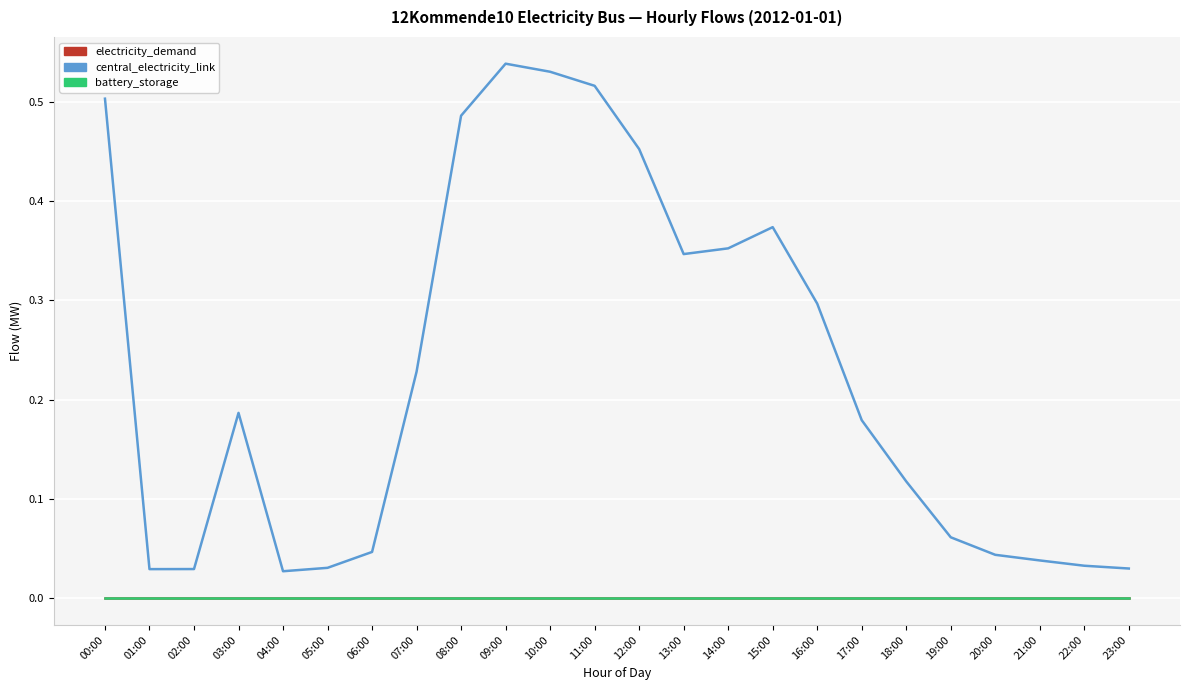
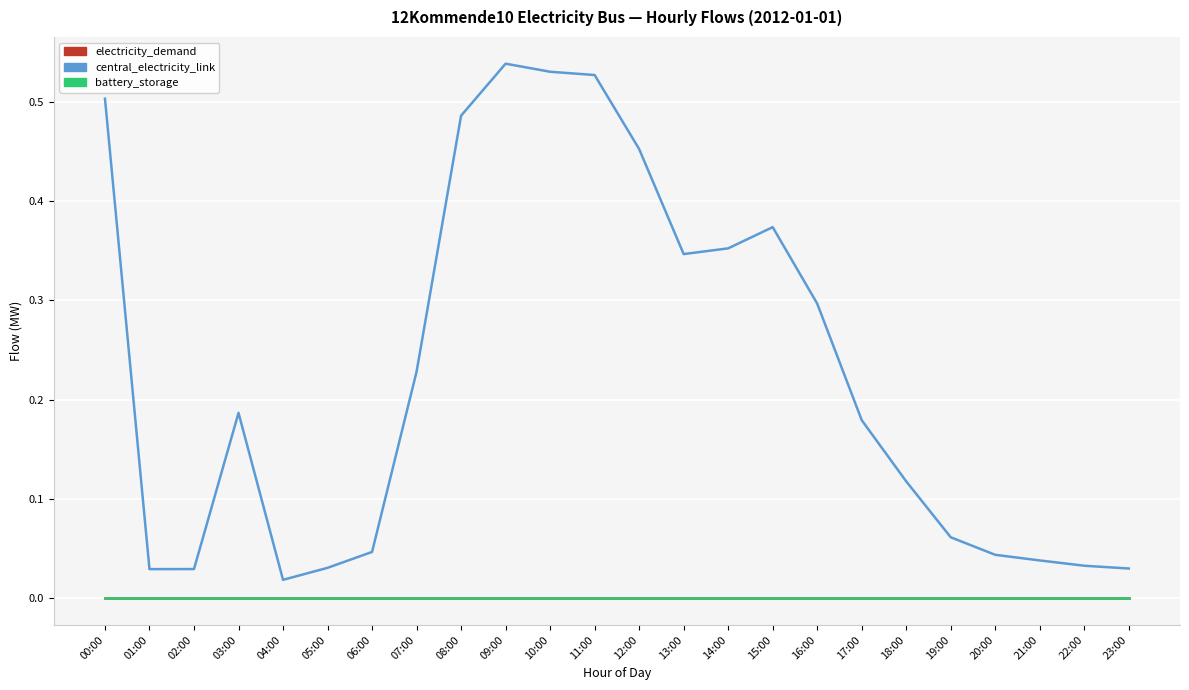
central_electricity_link, 04:00: 0.03 -> 0.02
central_electricity_link, 11:00: 0.52 -> 0.53
